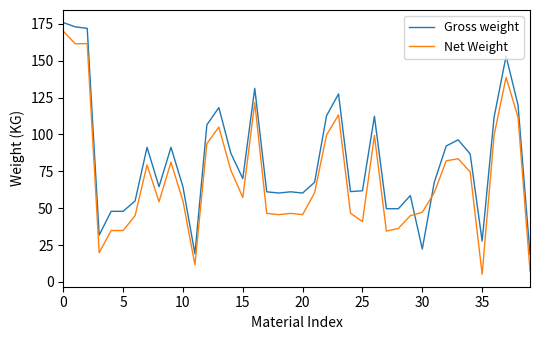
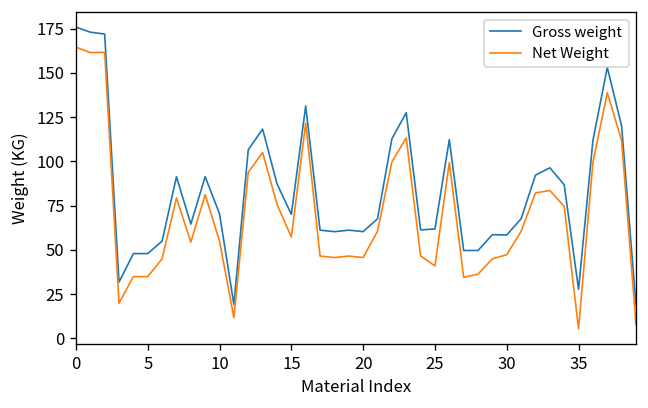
Net Weight, 0: 170 -> 164
Gross weight, 10: 65 -> 70
Gross weight, 30: 22 -> 58
